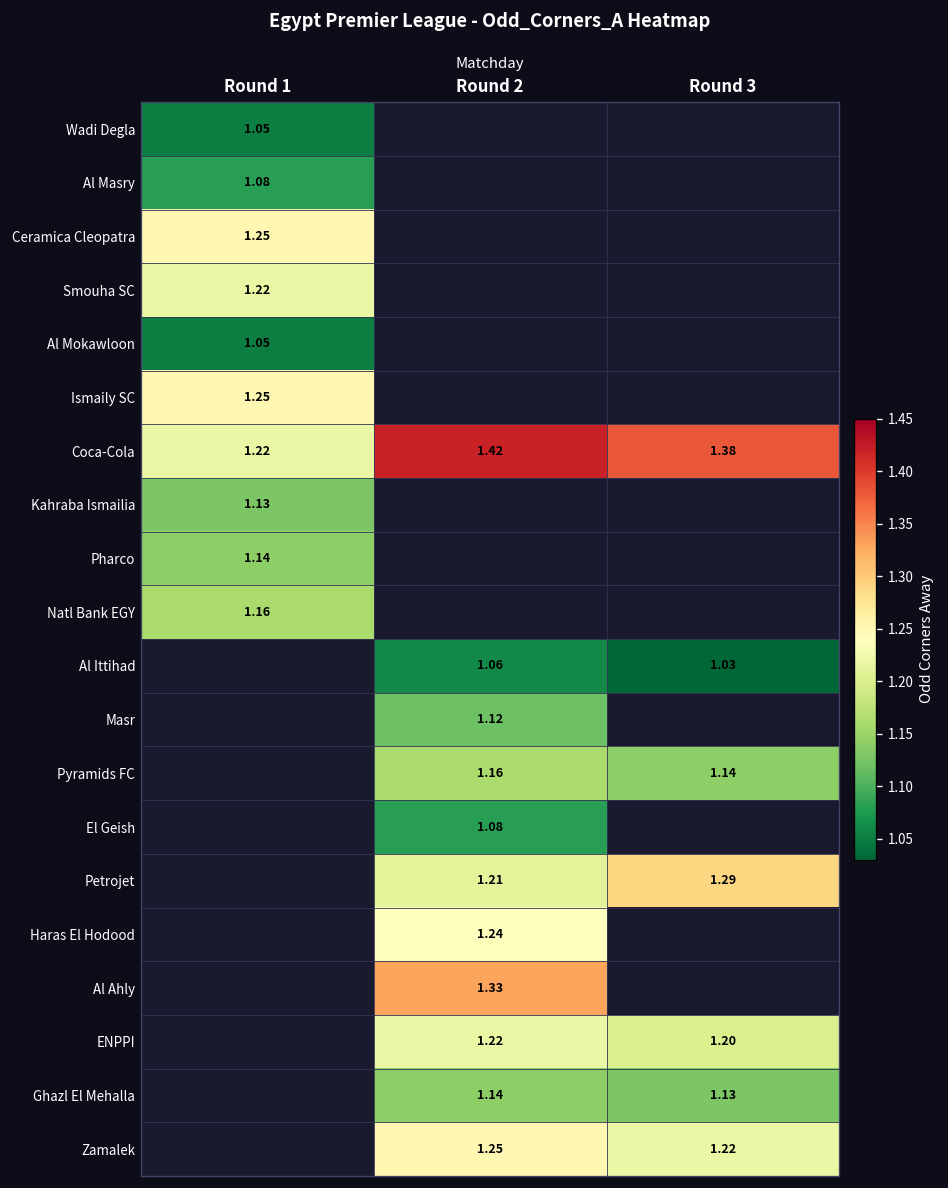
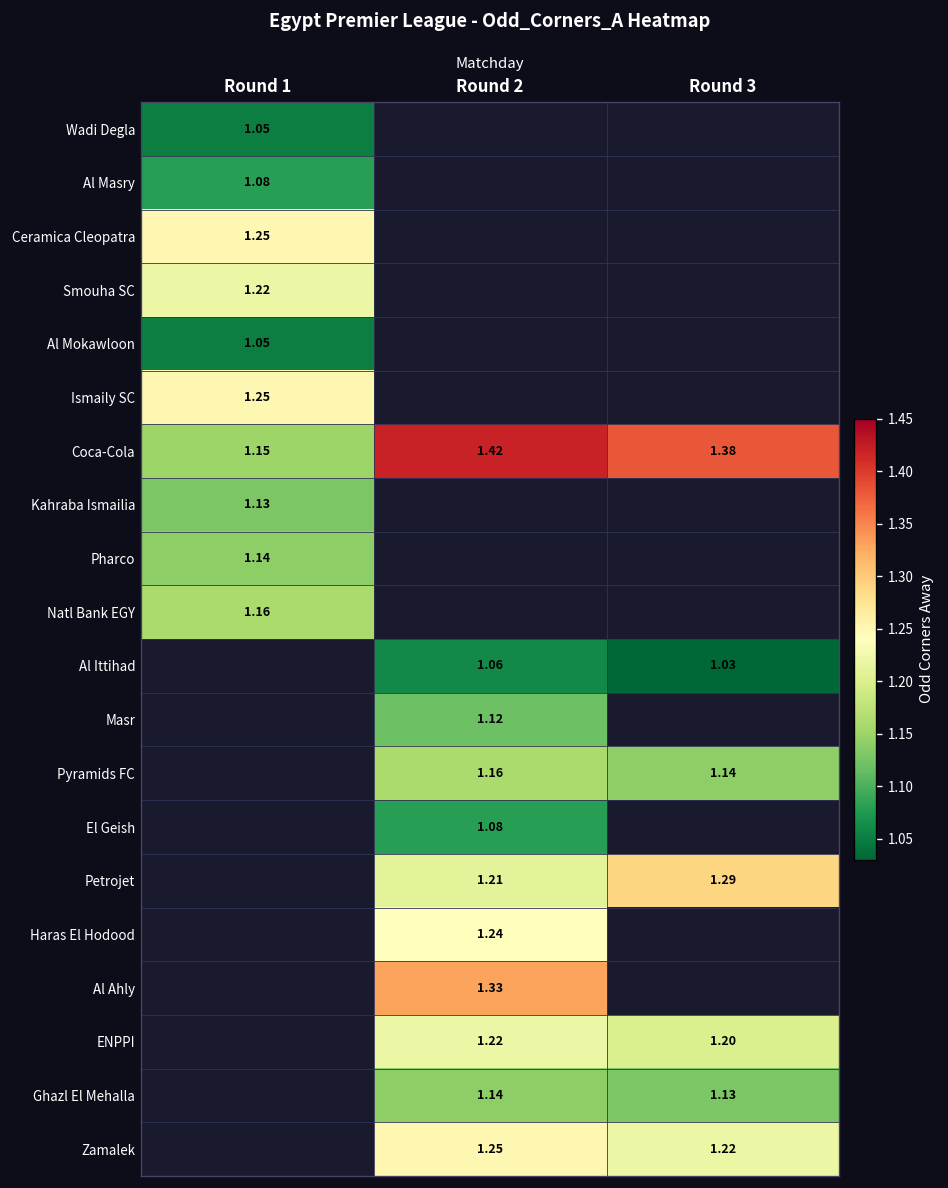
Coca-Cola, Round 1: 1.22 -> 1.15
